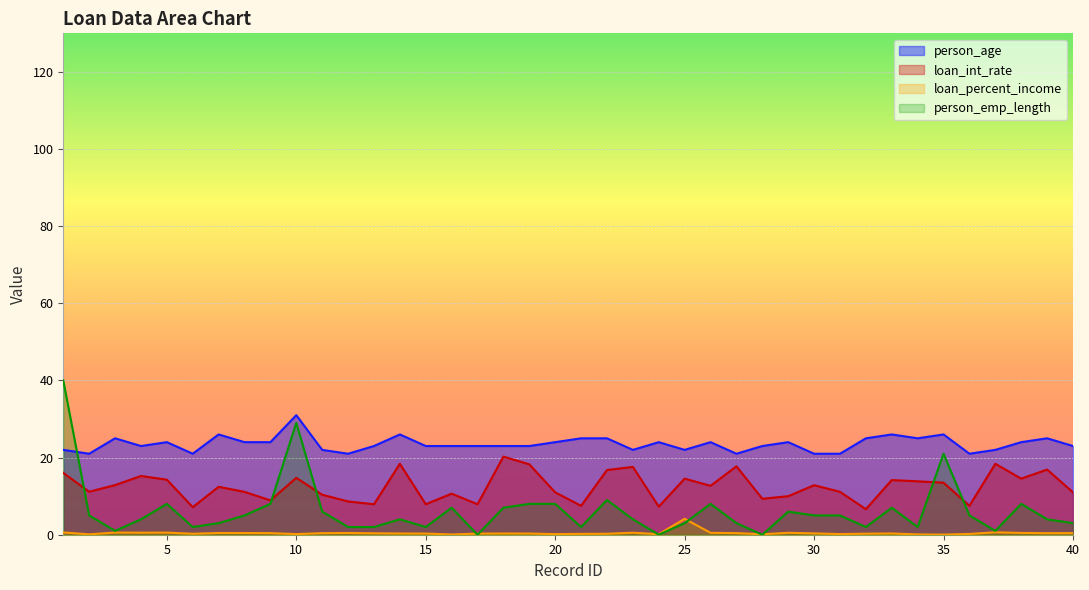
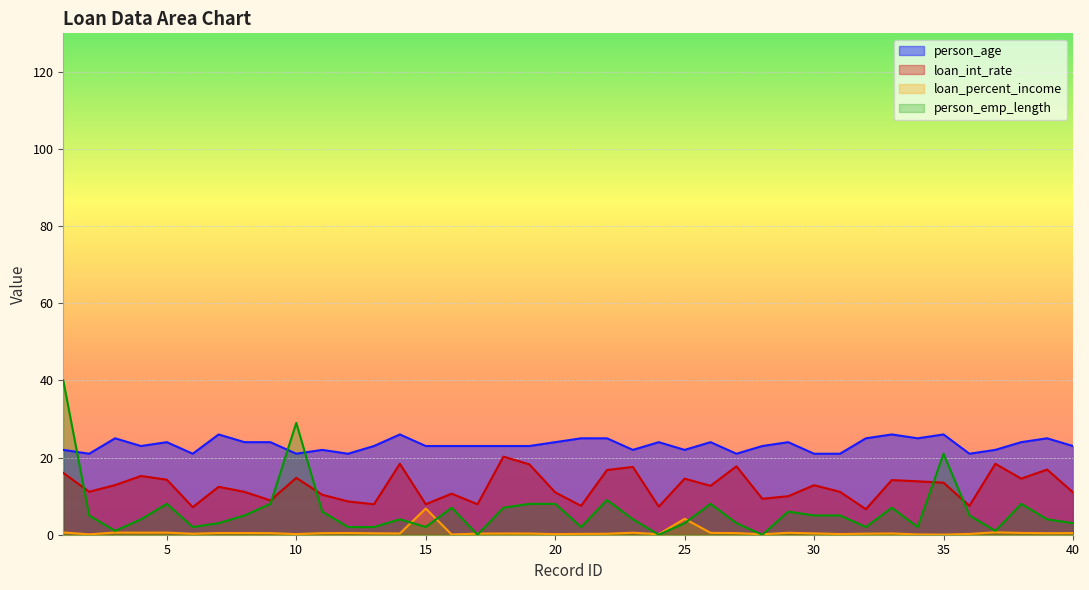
person_age, 10: 31 -> 21
loan_percent_income, 15: 0 -> 7
